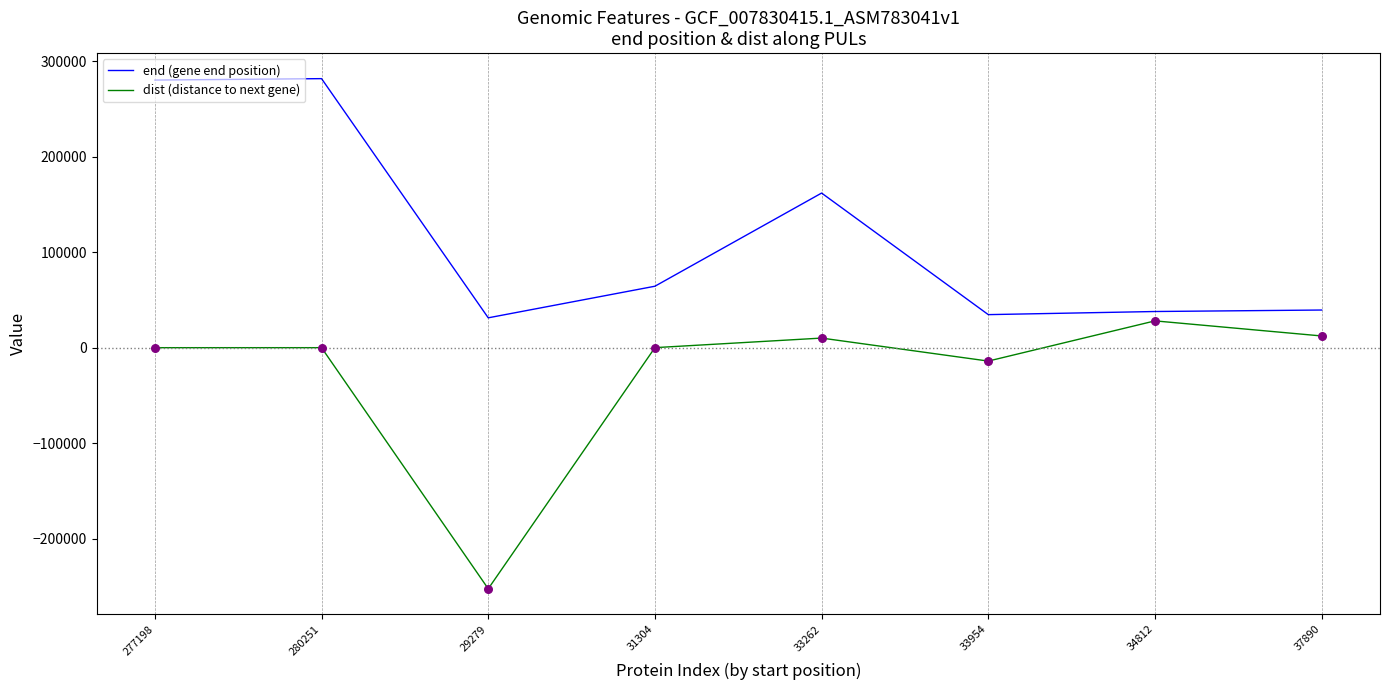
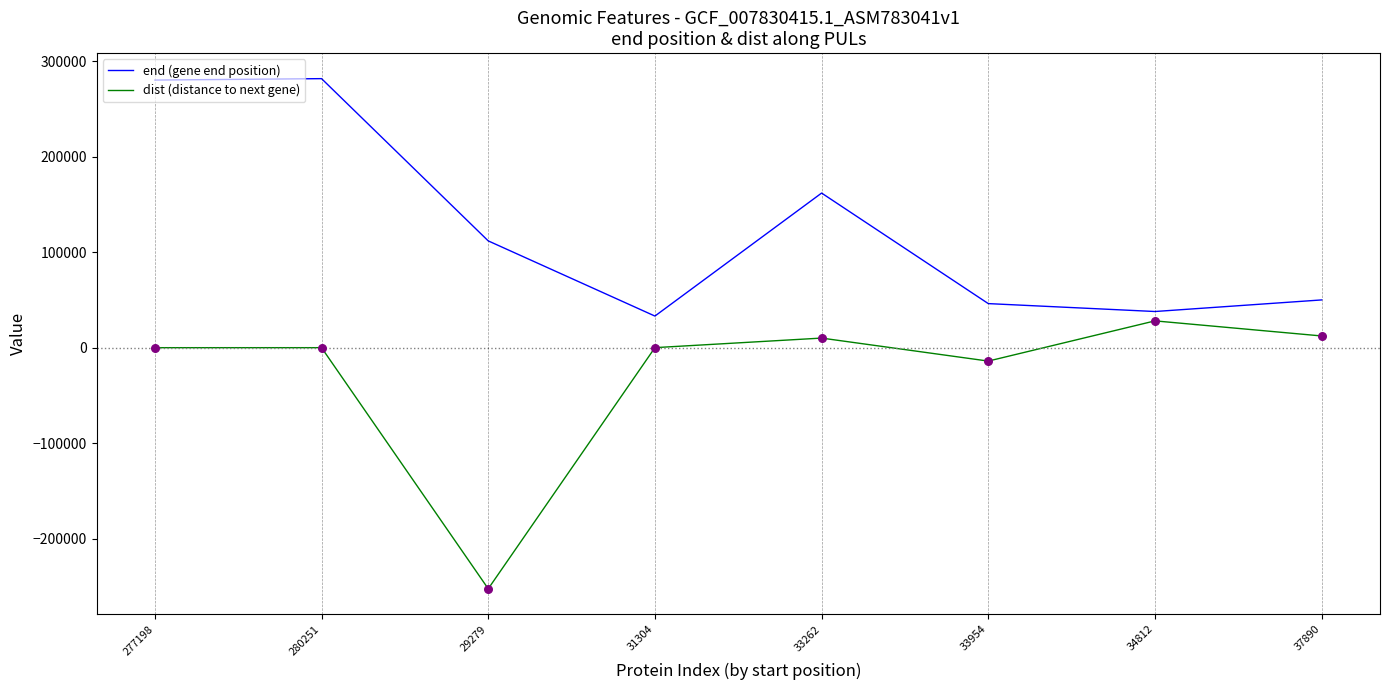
end (gene end position), 29279: 30000 -> 110000
end (gene end position), 31304: 60000 -> 30000
end (gene end position), 33954: 30000 -> 50000
end (gene end position), 37890: 40000 -> 50000
